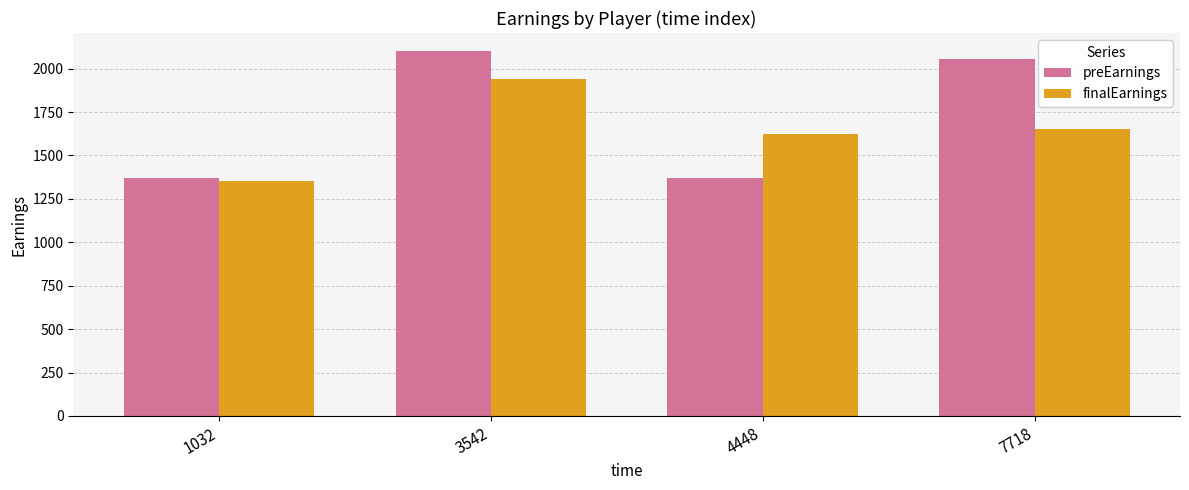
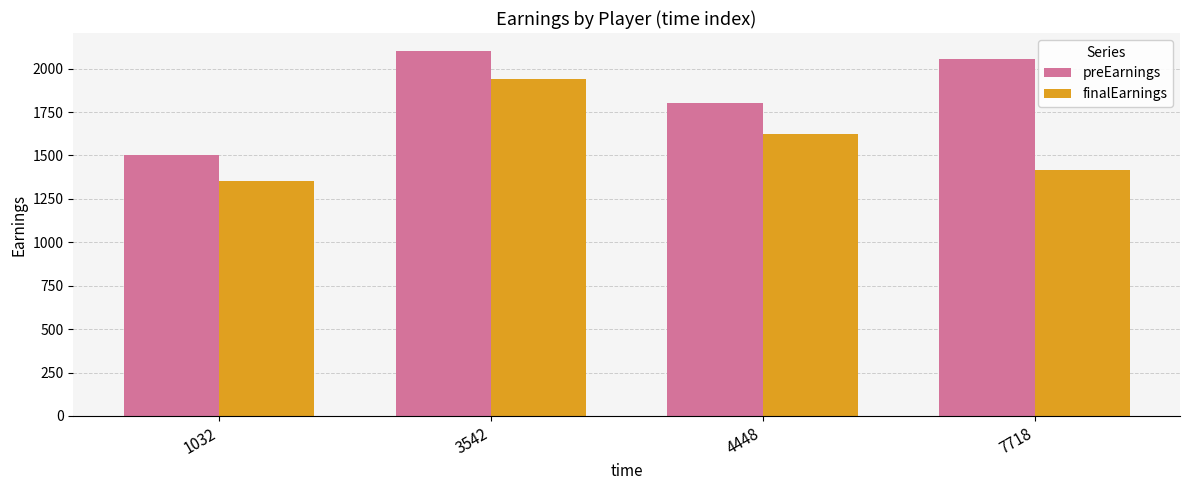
preEarnings, 1032: 1370 -> 1500
preEarnings, 4448: 1370 -> 1800
finalEarnings, 7718: 1650 -> 1420
